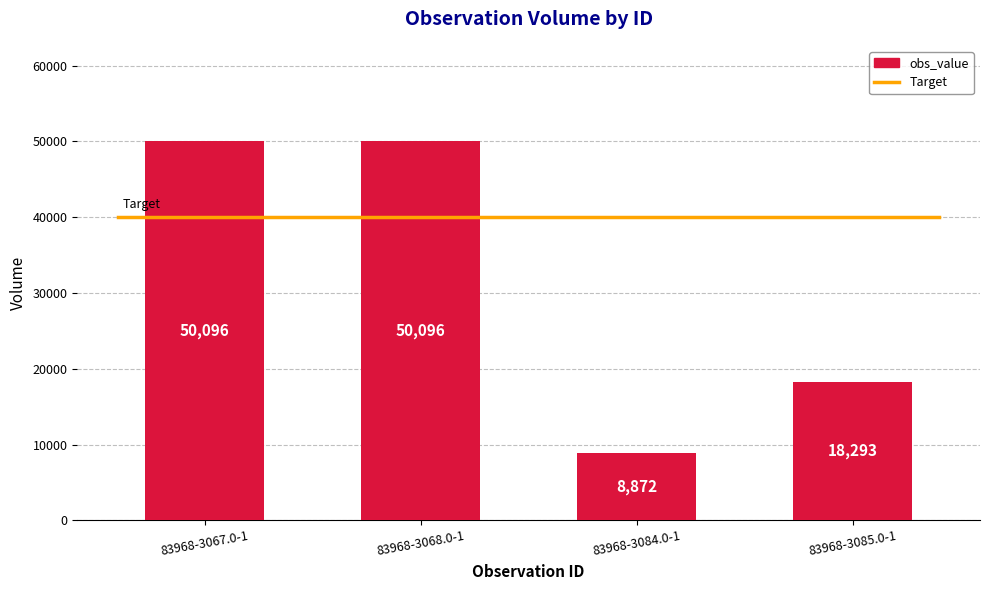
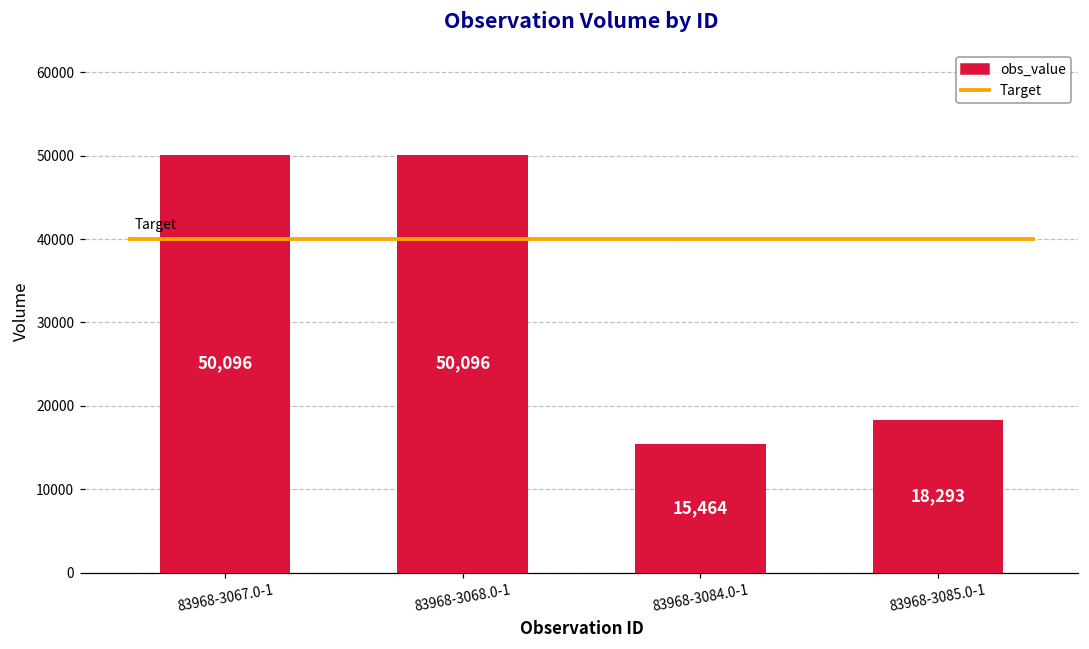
obs_value, 83968-3084.0-1: 8,872 -> 15,464
